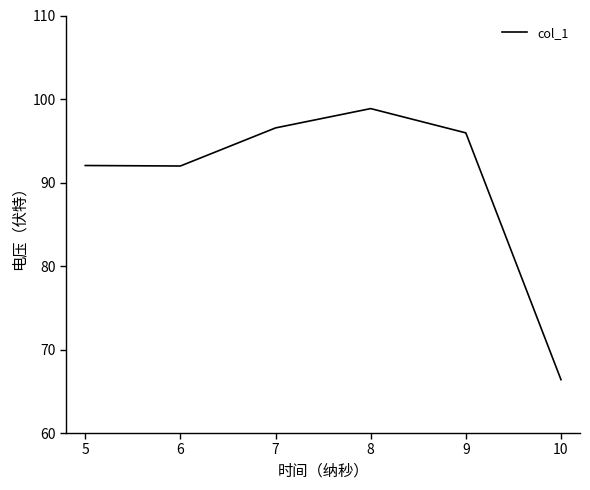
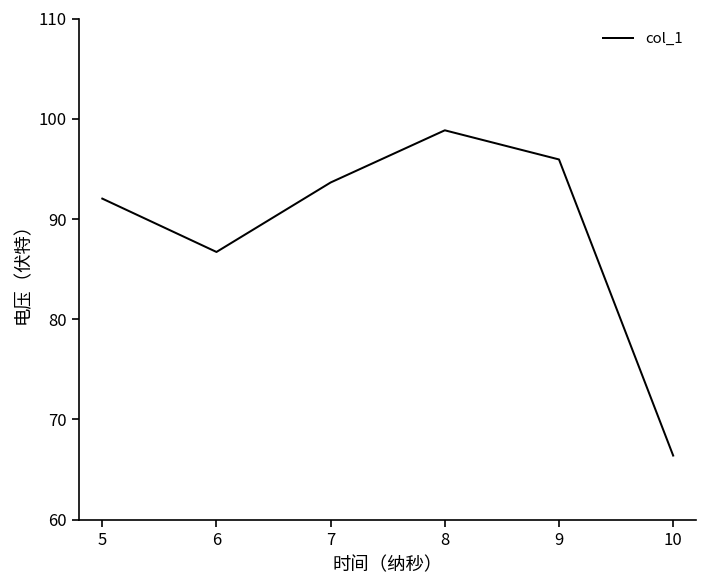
6: 92 -> 87
7: 97 -> 94
